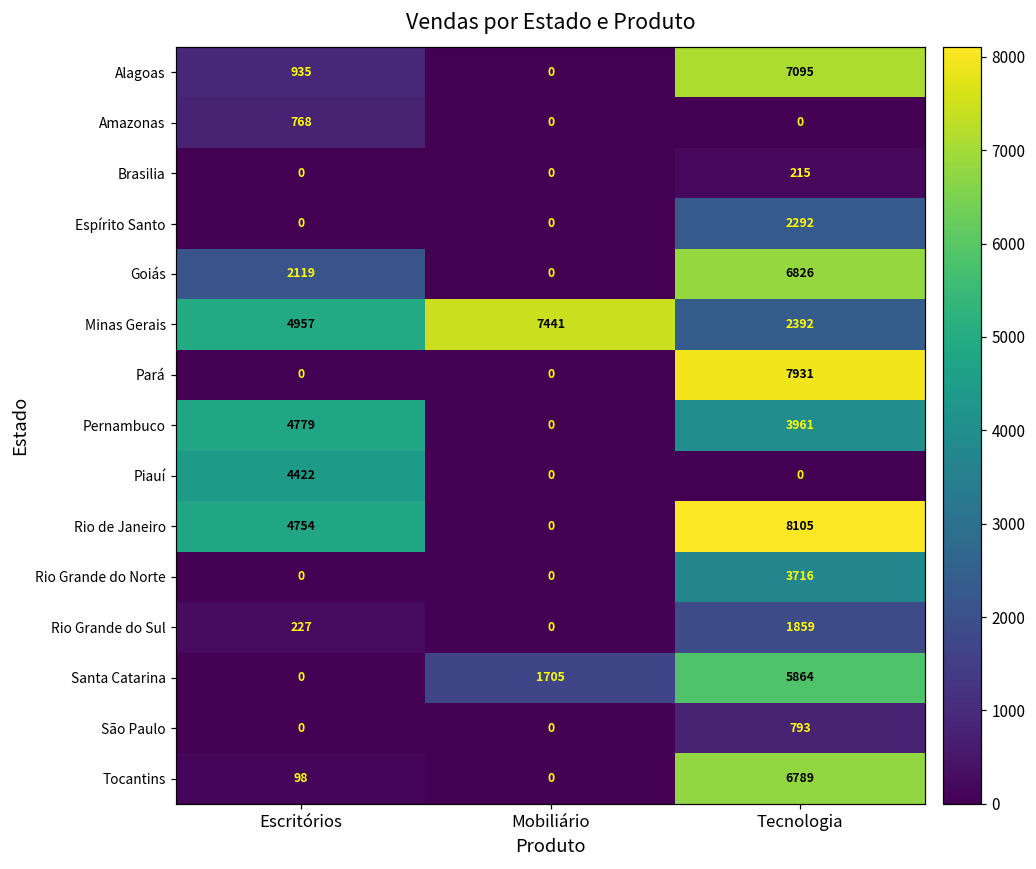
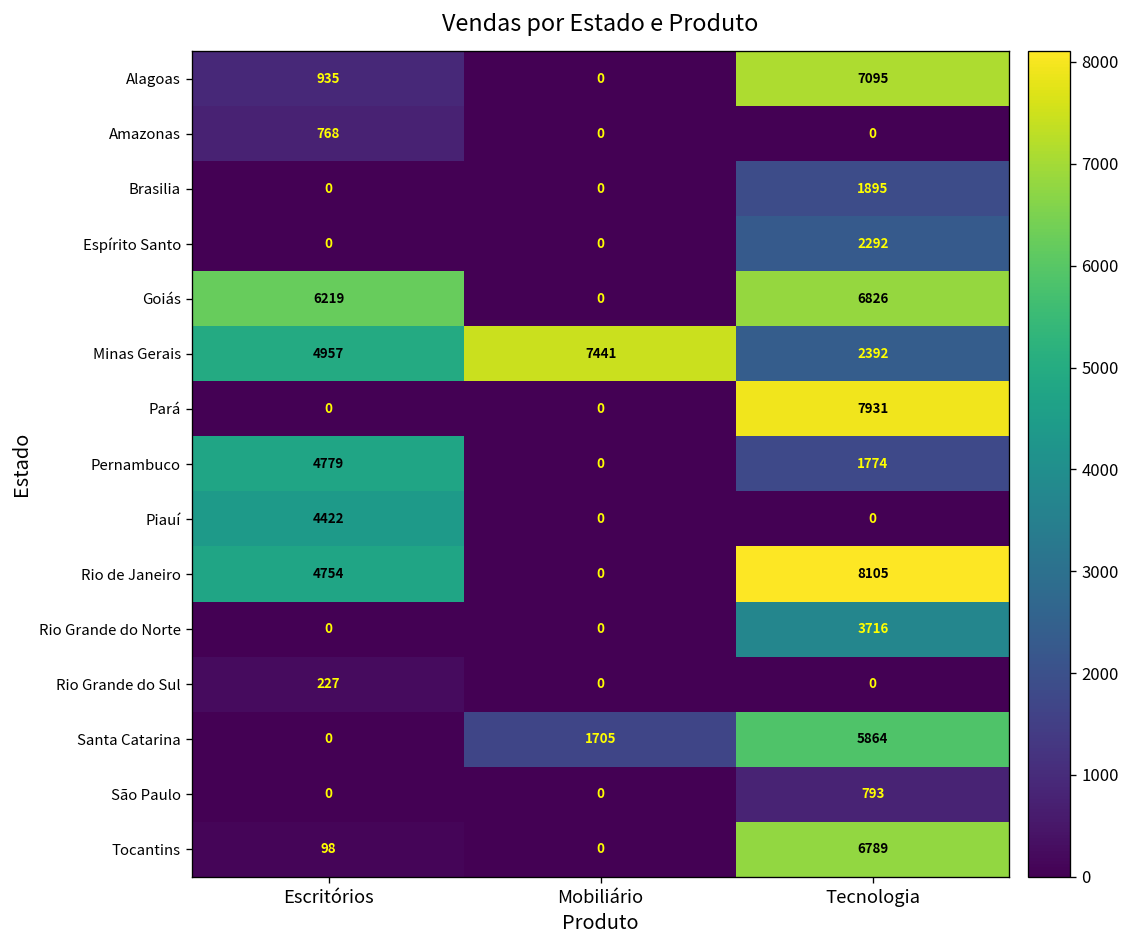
Brasilia, Tecnologia: 215 -> 1895
Goiás, Escritórios: 2119 -> 6219
Pernambuco, Tecnologia: 3961 -> 1774
Rio Grande do Sul, Tecnologia: 1859 -> 0
